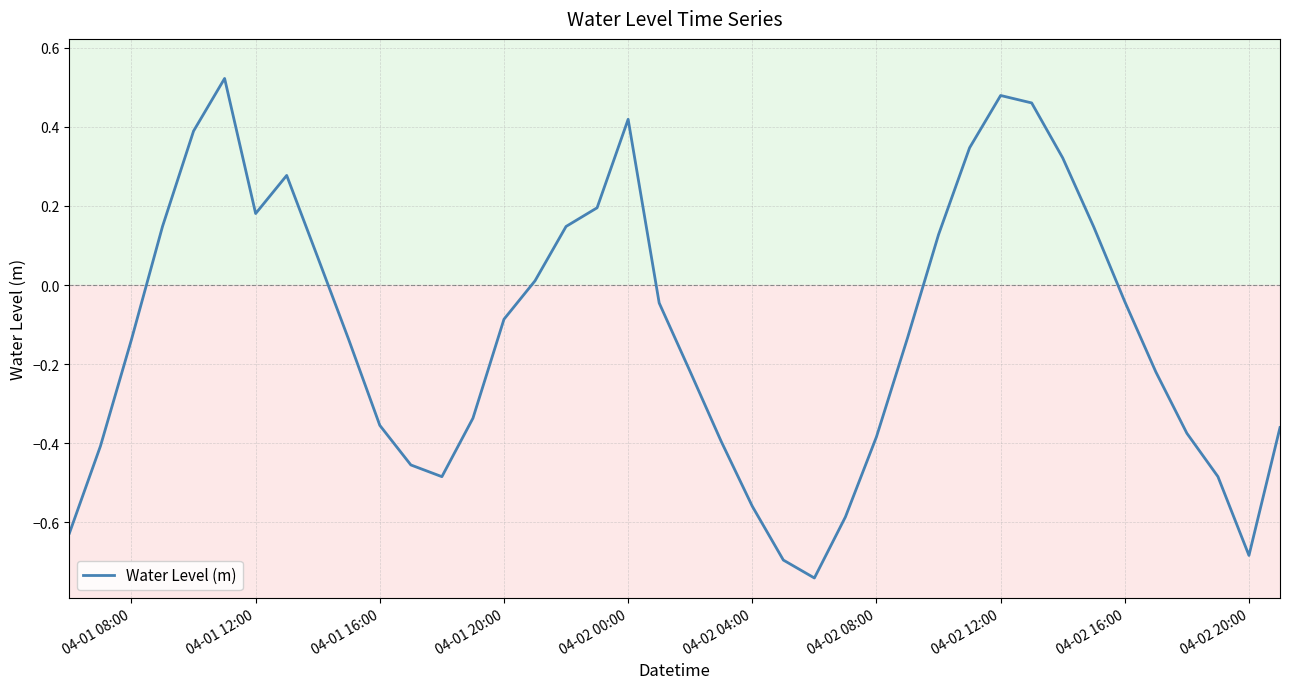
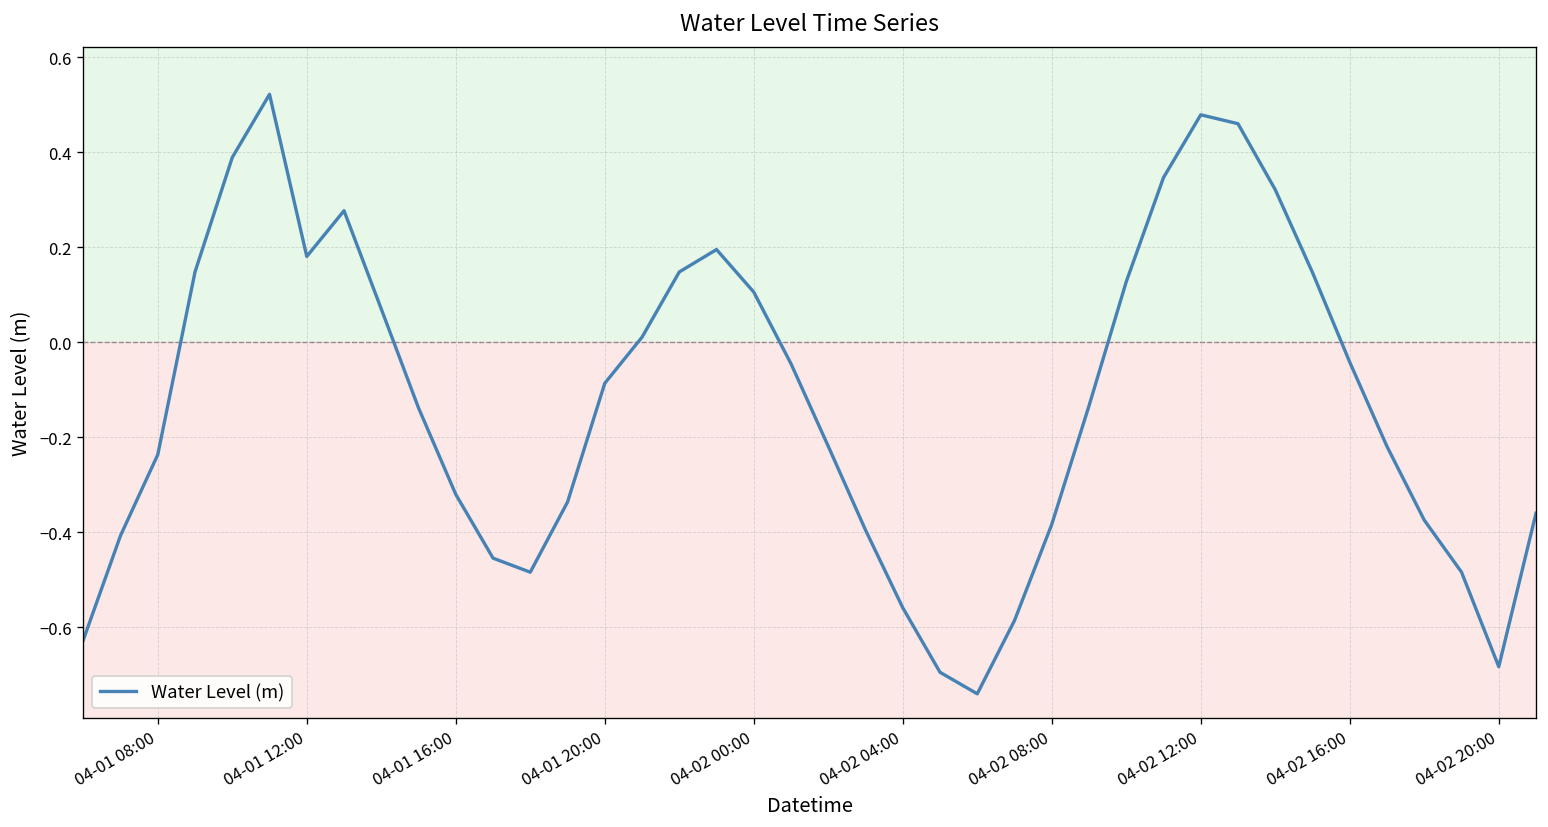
04-01 08:00: -0.14 -> -0.24
04-01 16:00: -0.35 -> -0.32
04-02 00:00: 0.42 -> 0.11
